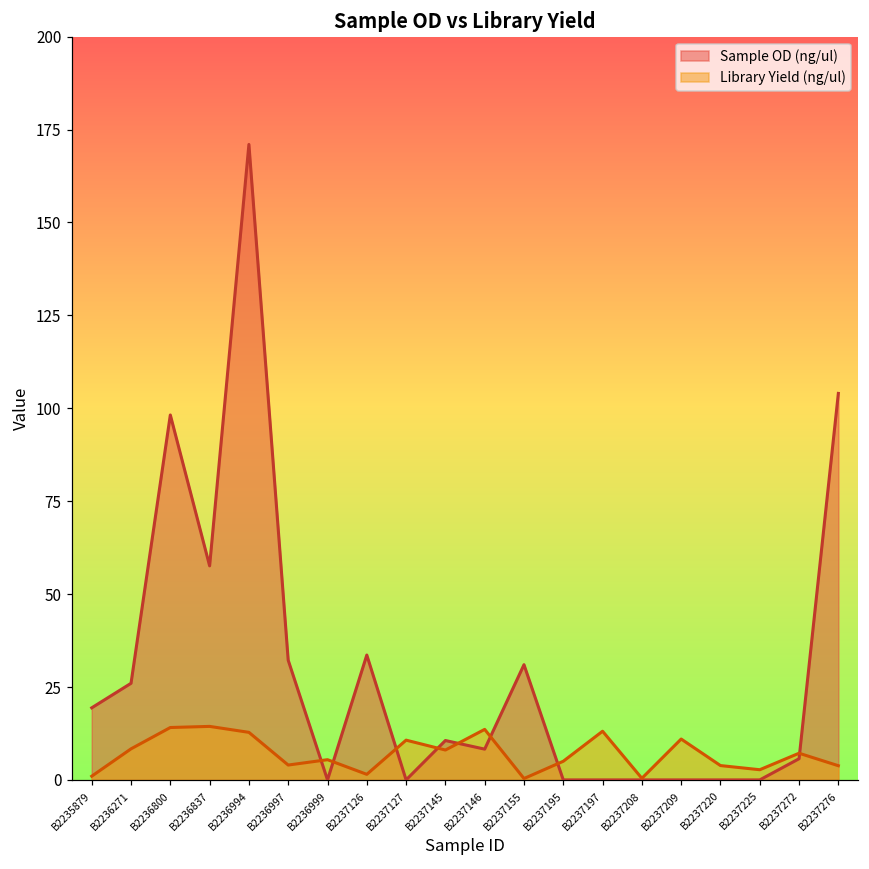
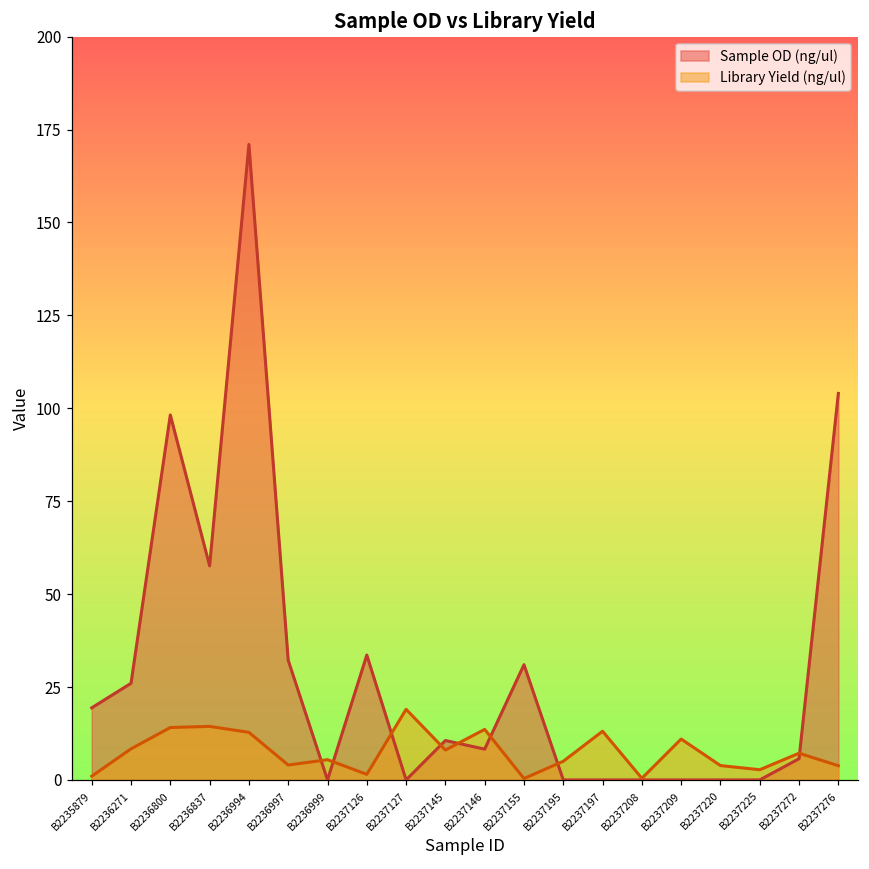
Library Yield (ng/ul), B2237127: 11 -> 19
